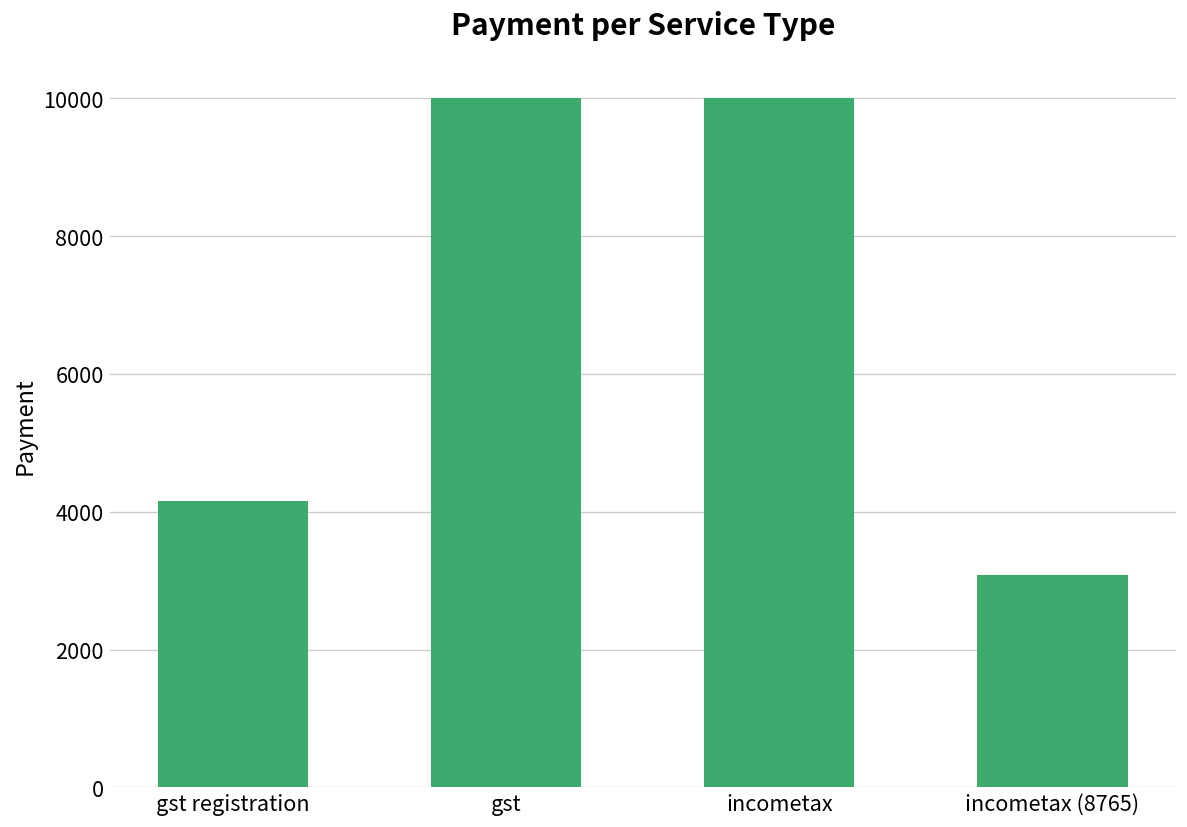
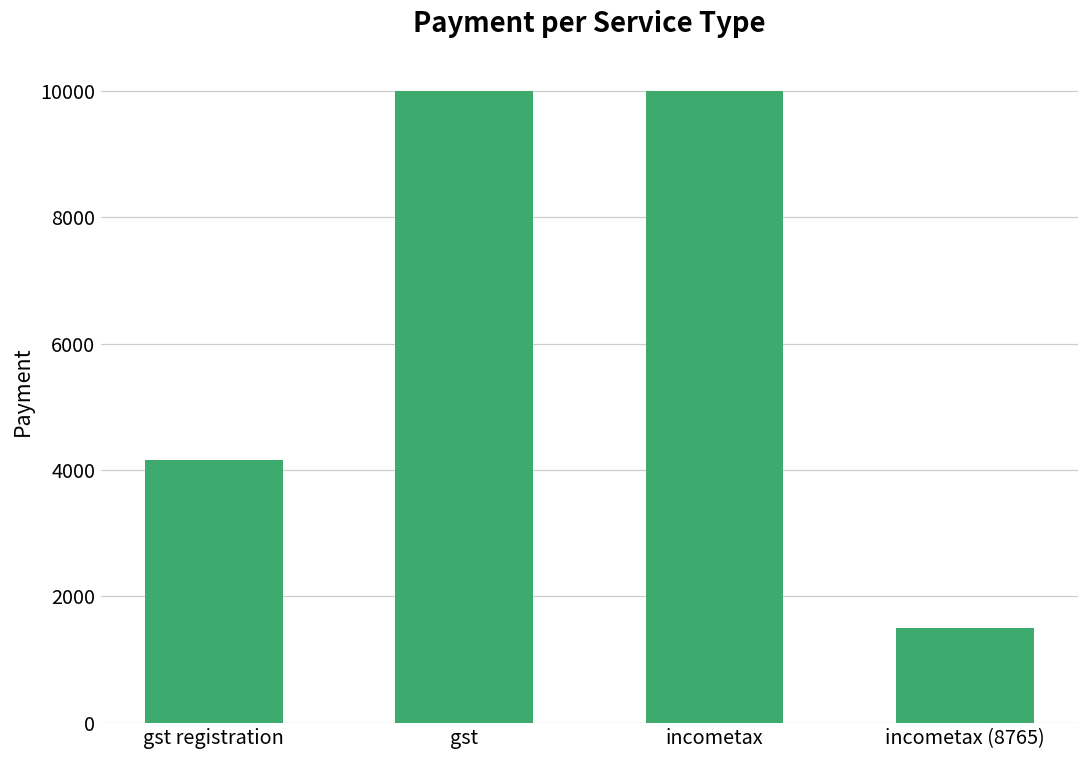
incometax (8765): 3100 -> 1500
